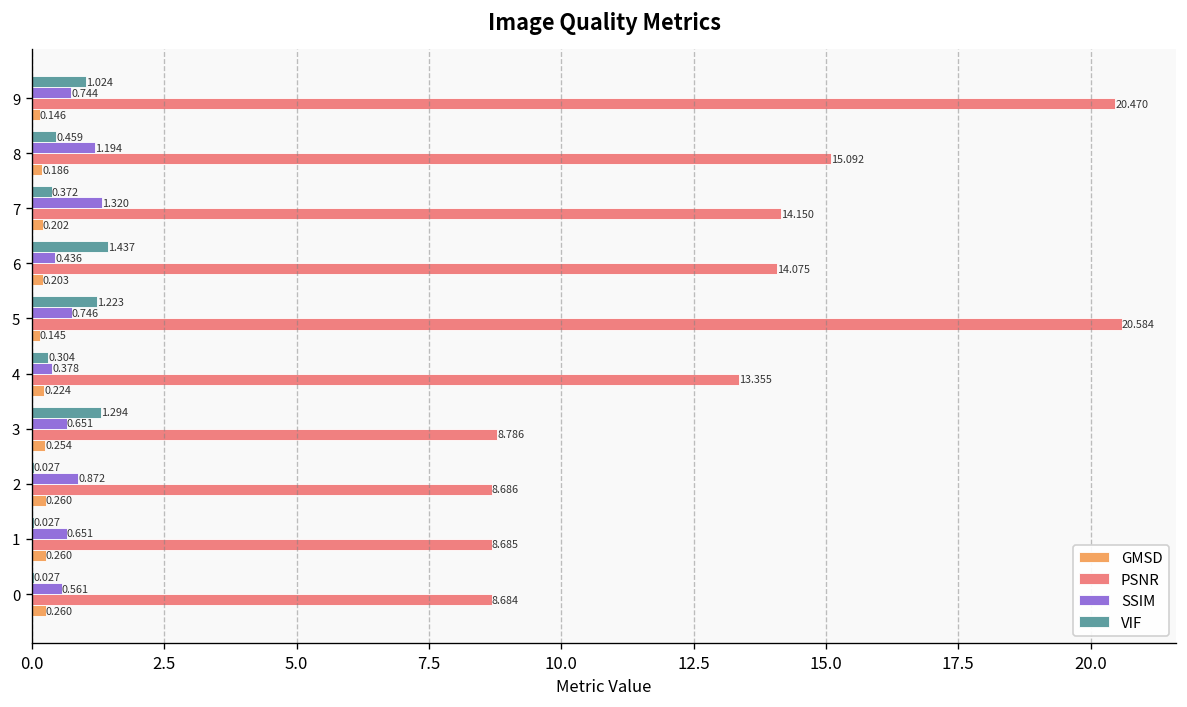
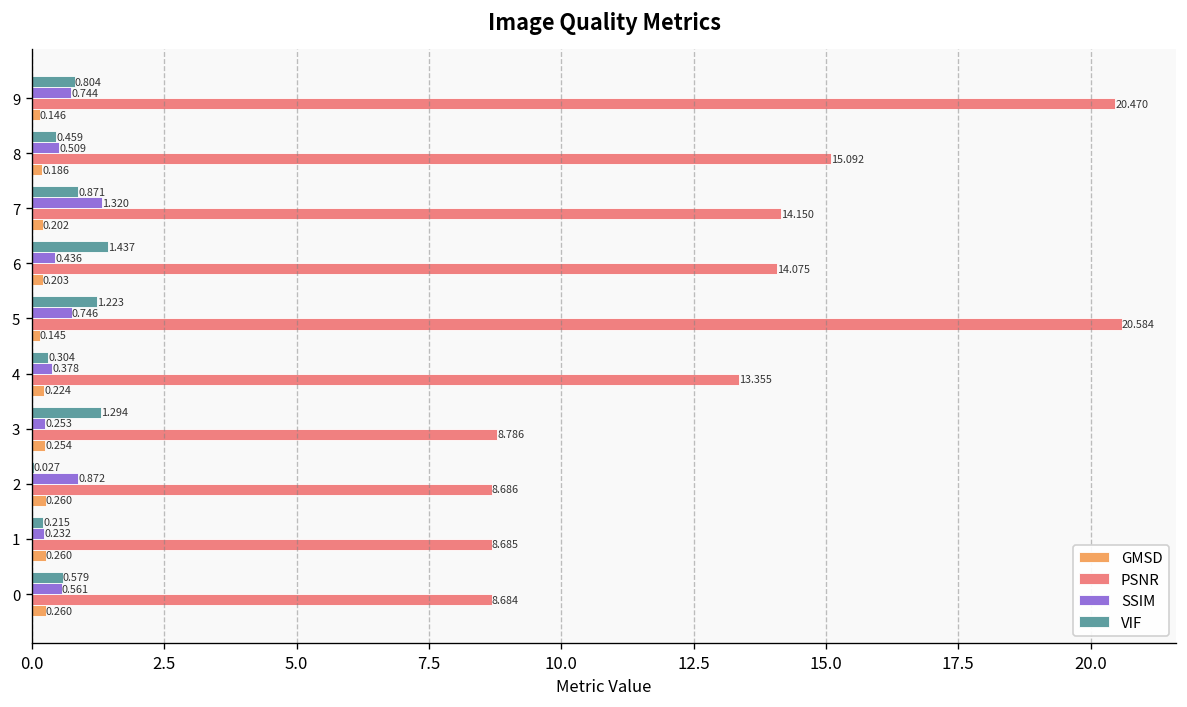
VIF, 9: 1.024 -> 0.804
SSIM, 8: 1.194 -> 0.509
VIF, 7: 0.372 -> 0.871
SSIM, 3: 0.651 -> 0.253
VIF, 1: 0.027 -> 0.215
SSIM, 1: 0.651 -> 0.232
VIF, 0: 0.027 -> 0.579
